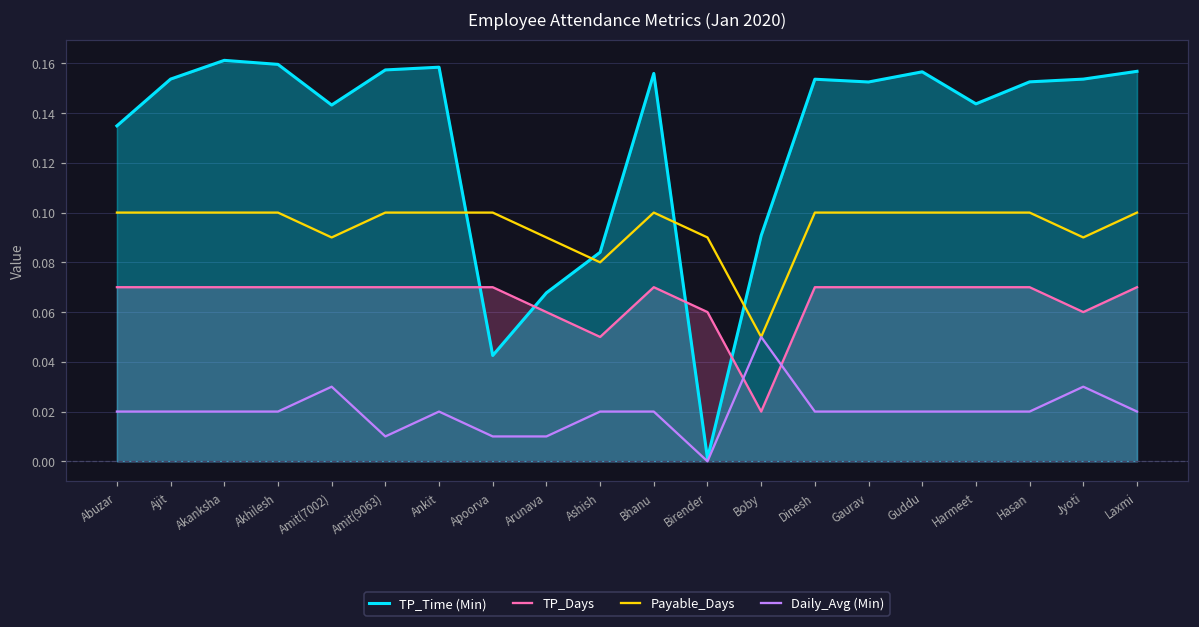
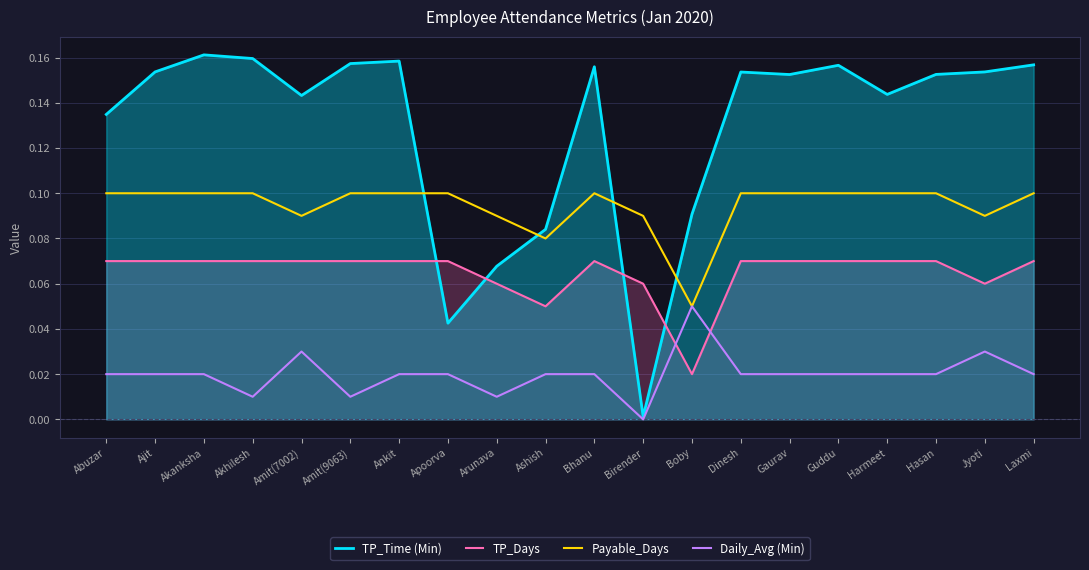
Daily_Avg (Min), Akhilesh: 0.02 -> 0.01
Daily_Avg (Min), Apoorva: 0.01 -> 0.02
